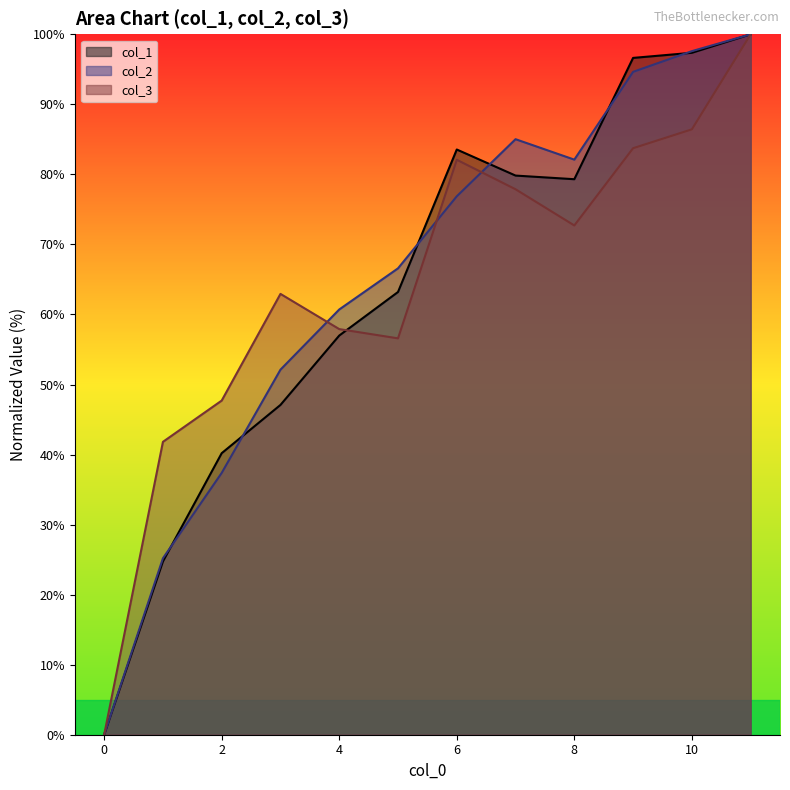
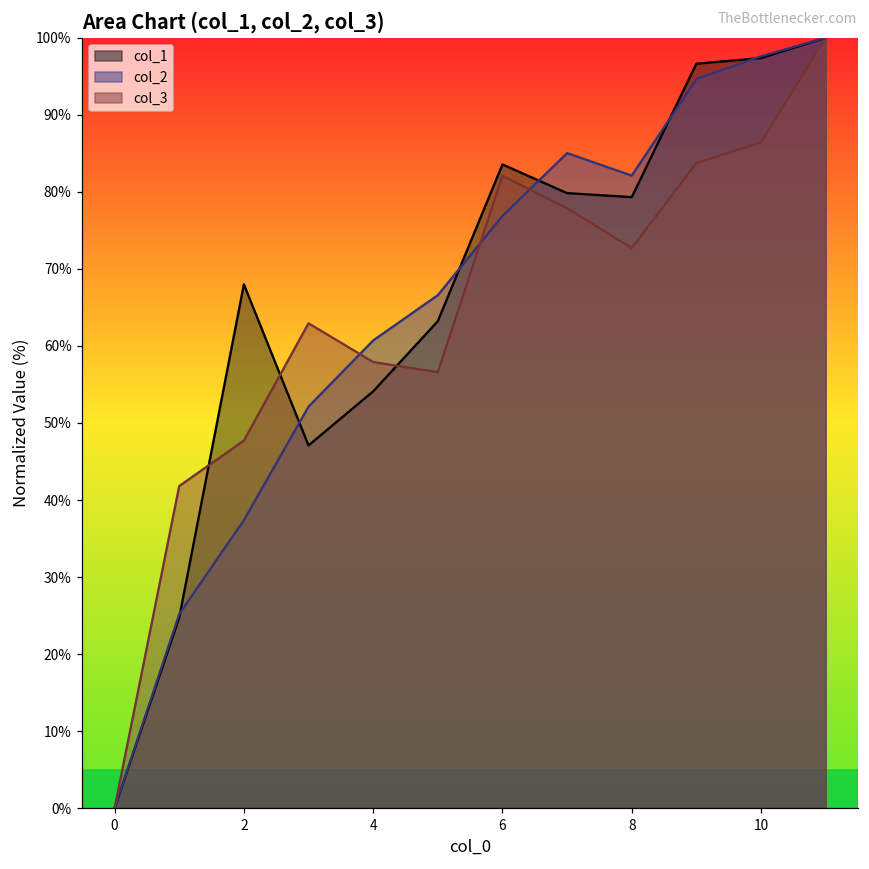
col_1, 2: 40% -> 68%
col_1, 4: 57% -> 54%
